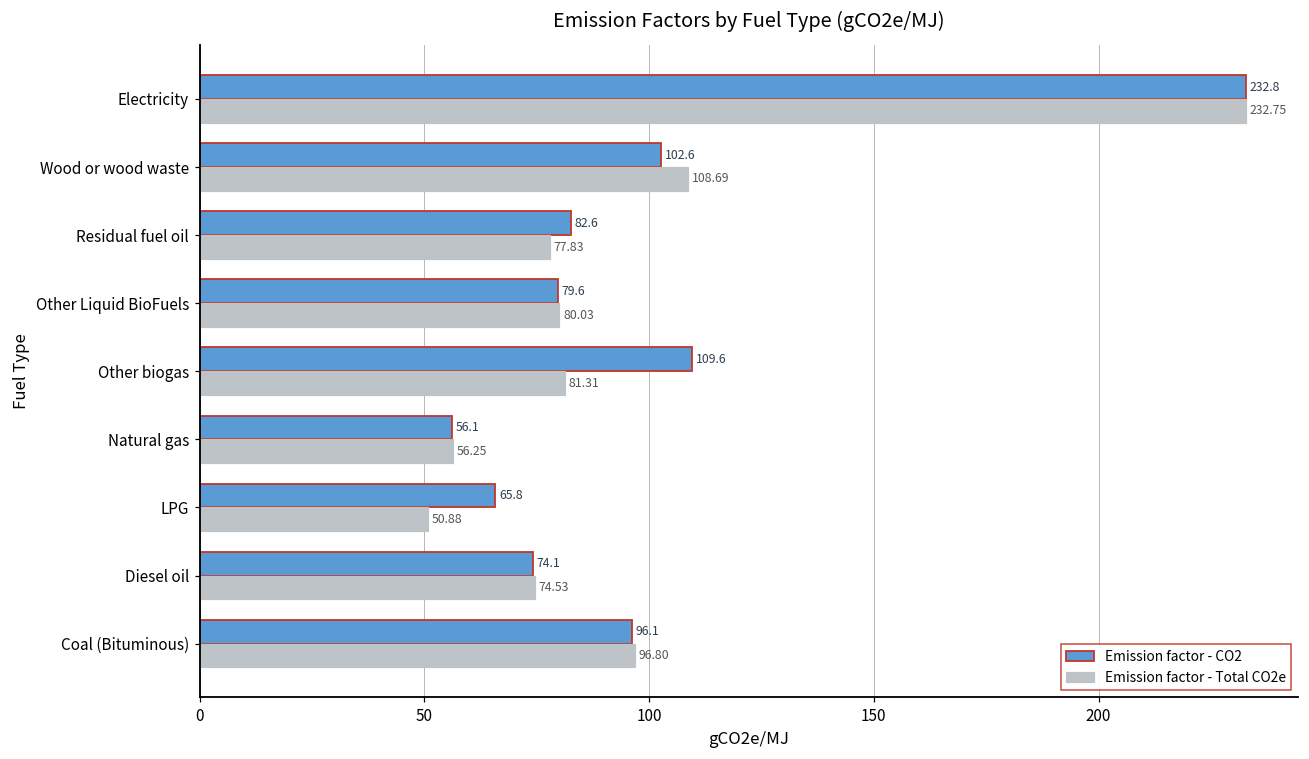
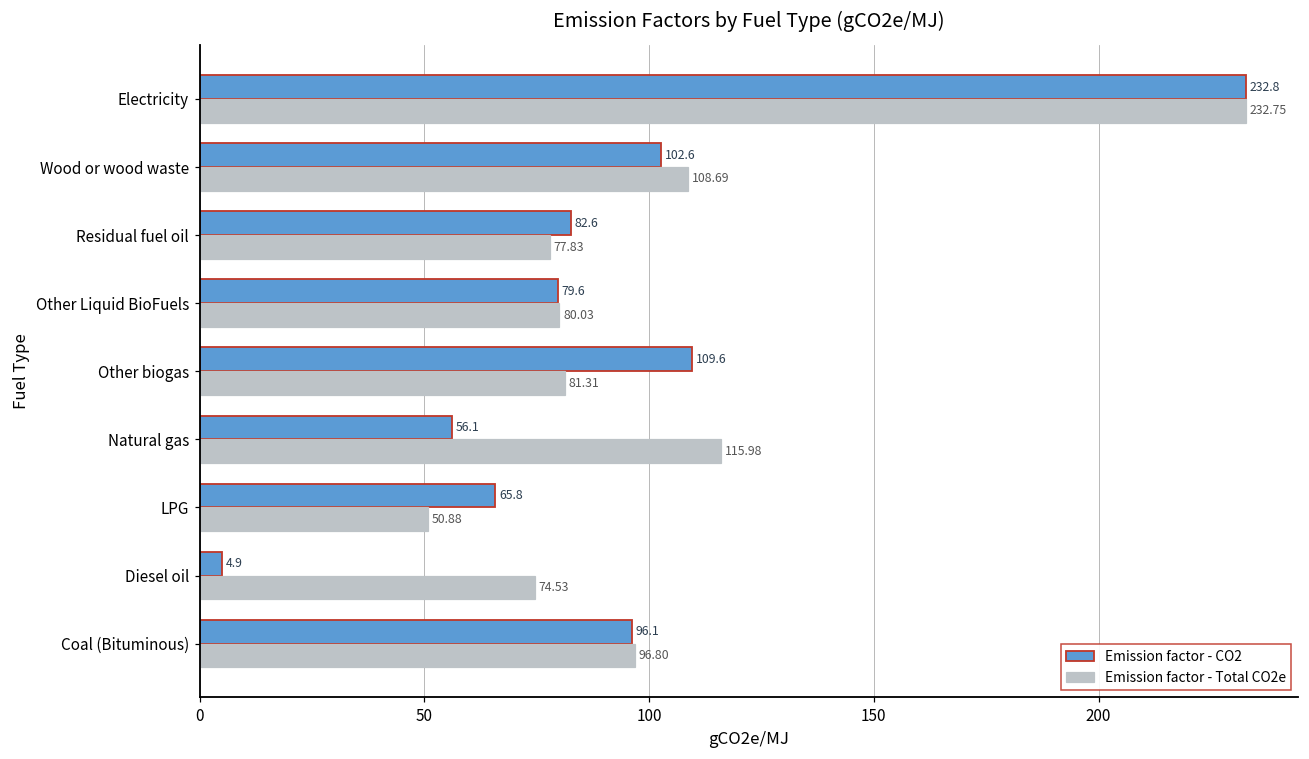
Emission factor - Total CO2e, Natural gas: 56.25 -> 115.98
Emission factor - CO2, Diesel oil: 74.1 -> 4.9
